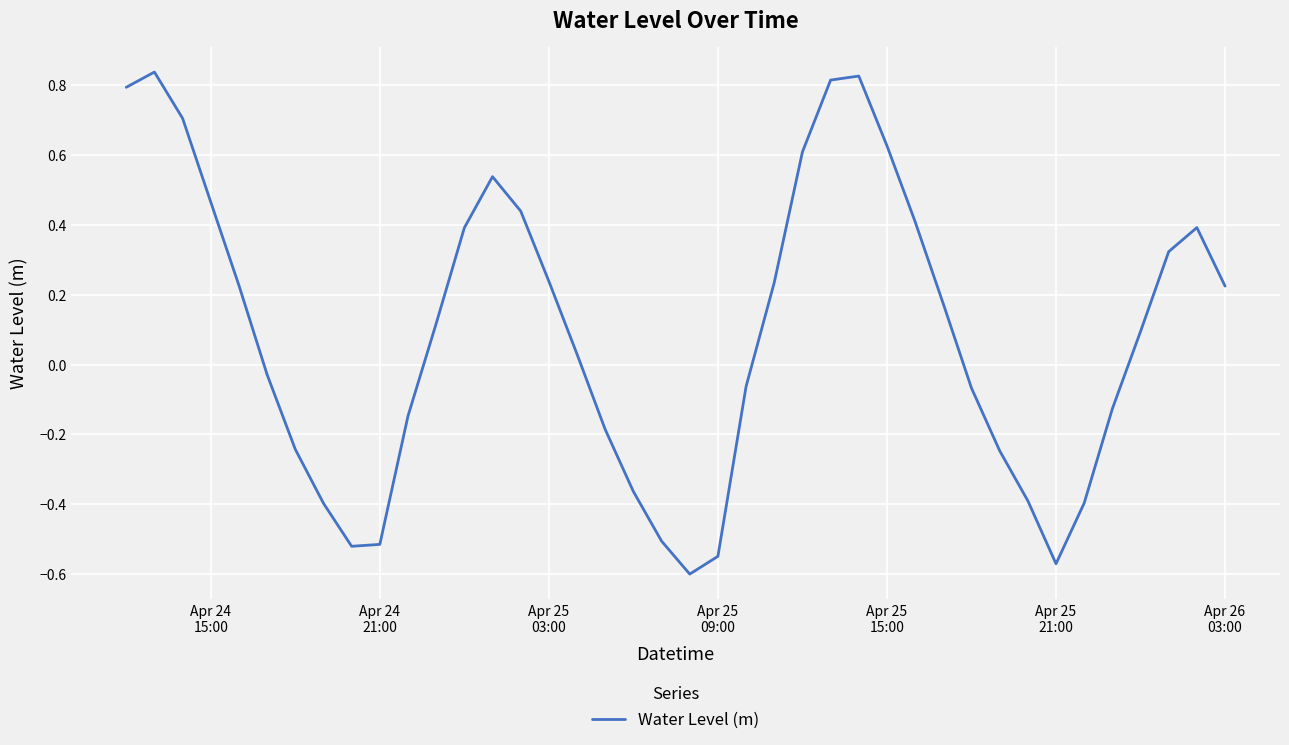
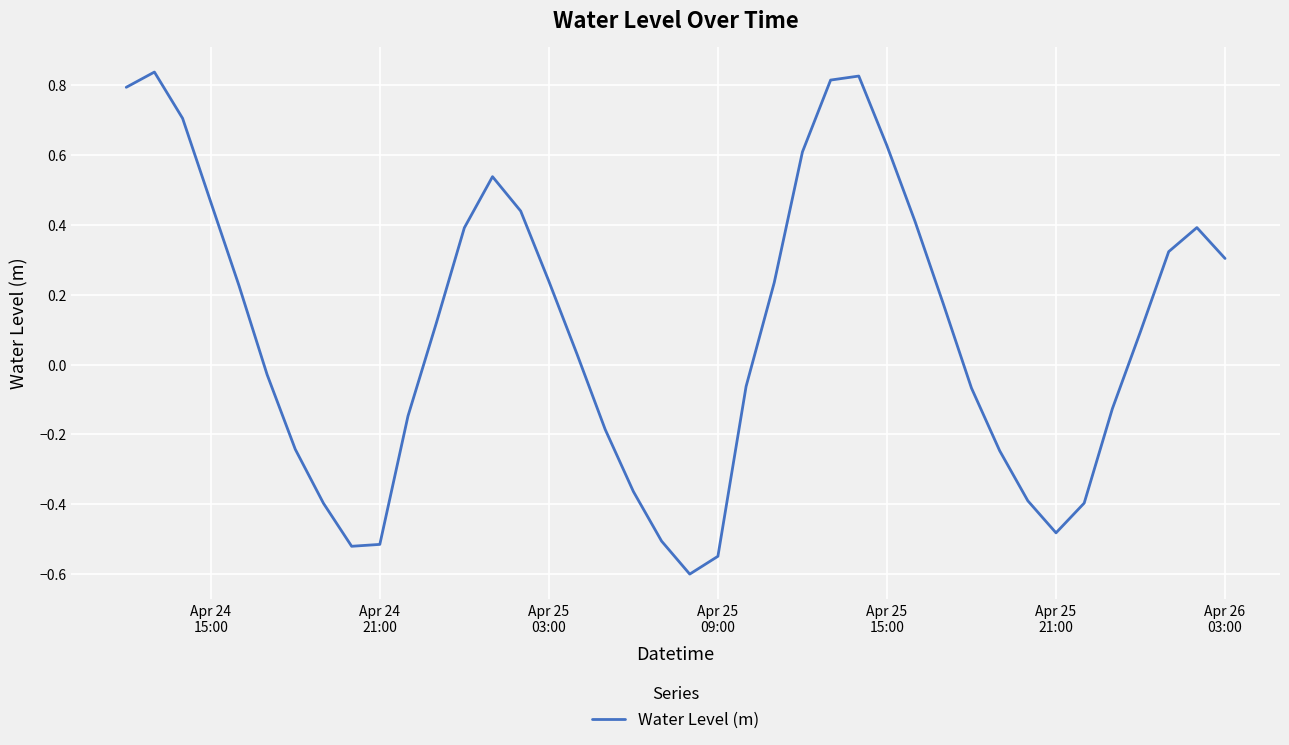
Apr 25 21:00: -0.57 -> -0.48
Apr 26 03:00: 0.22 -> 0.30
